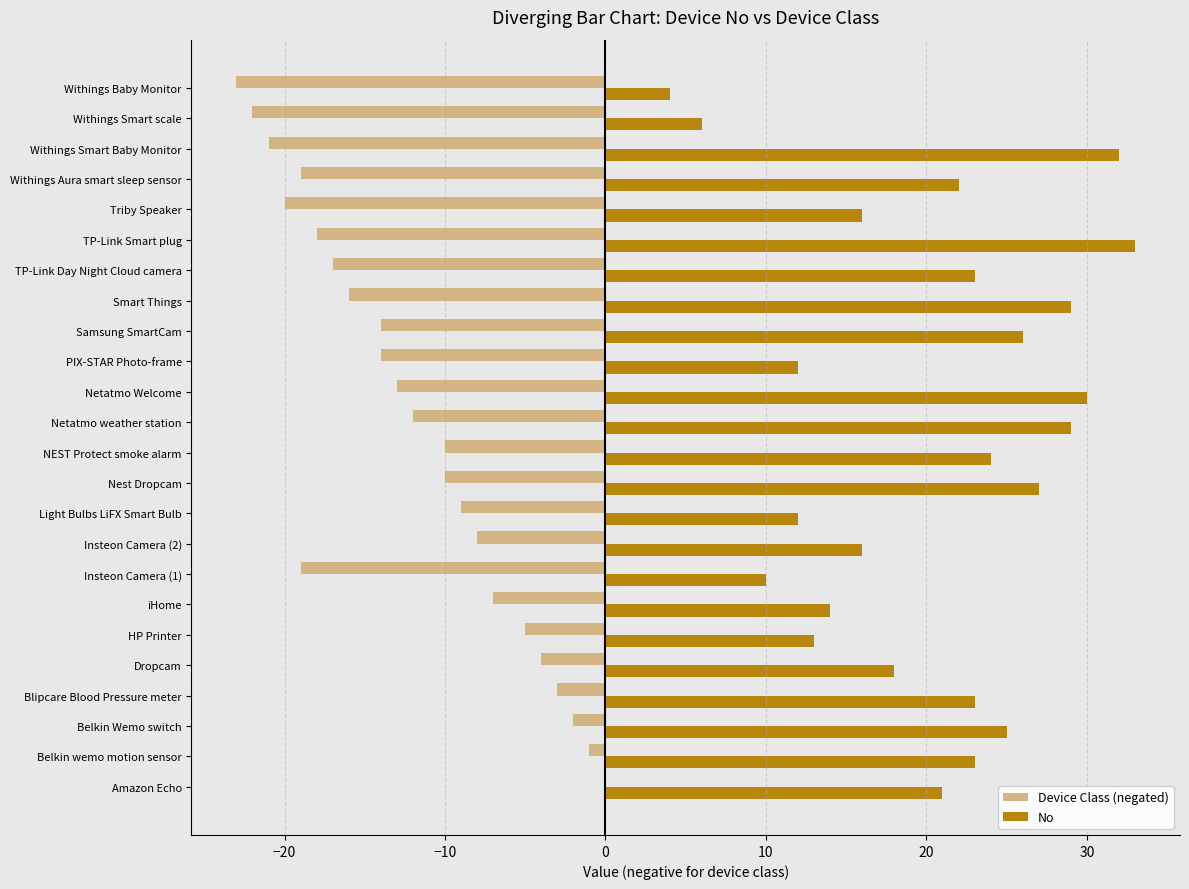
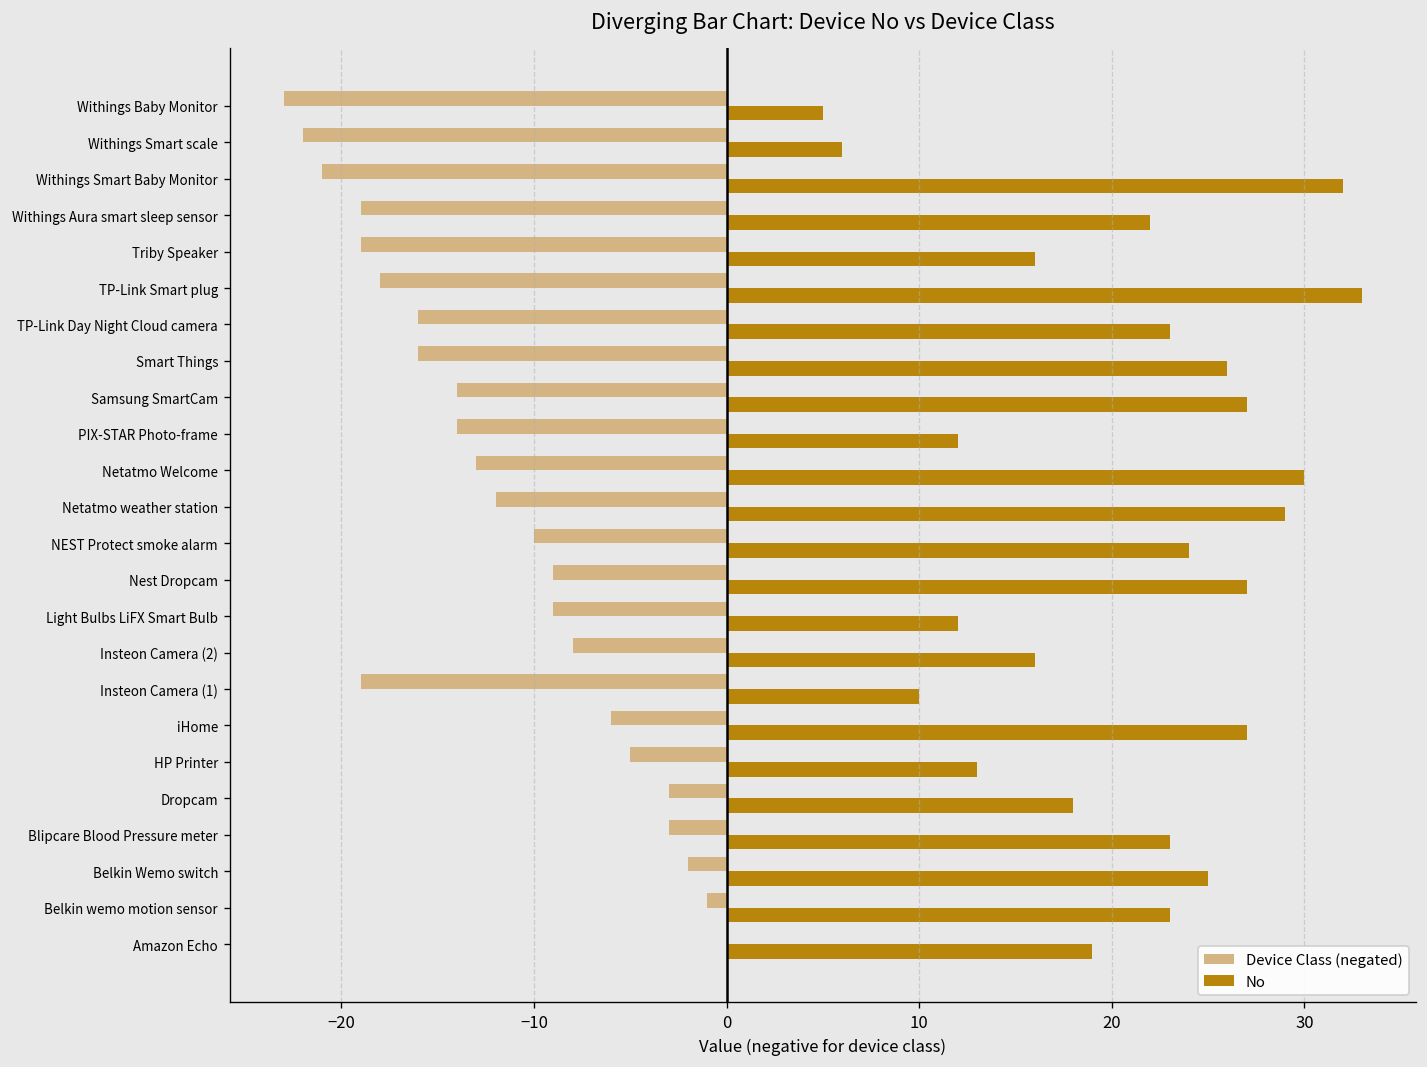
No, Withings Baby Monitor: 4 -> 5
Device Class (negated), Triby Speaker: -20.0 -> -19.0
Device Class (negated), TP-Link Day Night Cloud camera: -17.0 -> -16.0
No, Smart Things: 29 -> 26
No, Samsung SmartCam: 26 -> 27
Device Class (negated), Nest Dropcam: -10.0 -> -9.0
Device Class (negated), iHome: -7.0 -> -6.0
No, iHome: 14 -> 27
Device Class (negated), Dropcam: -4.0 -> -3.0
No, Amazon Echo: 21 -> 19
